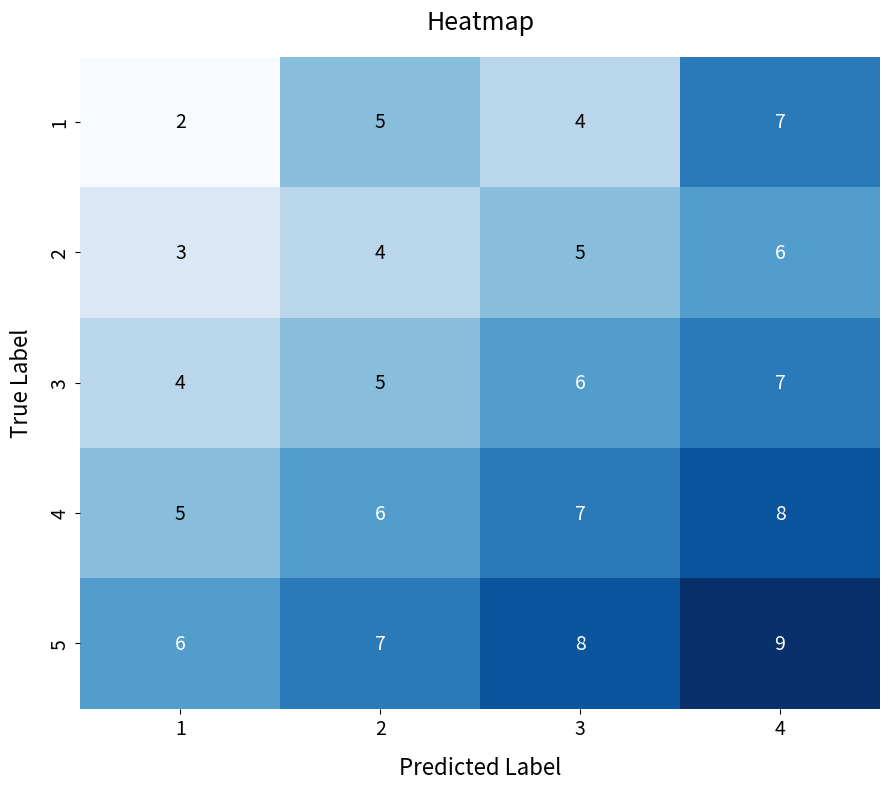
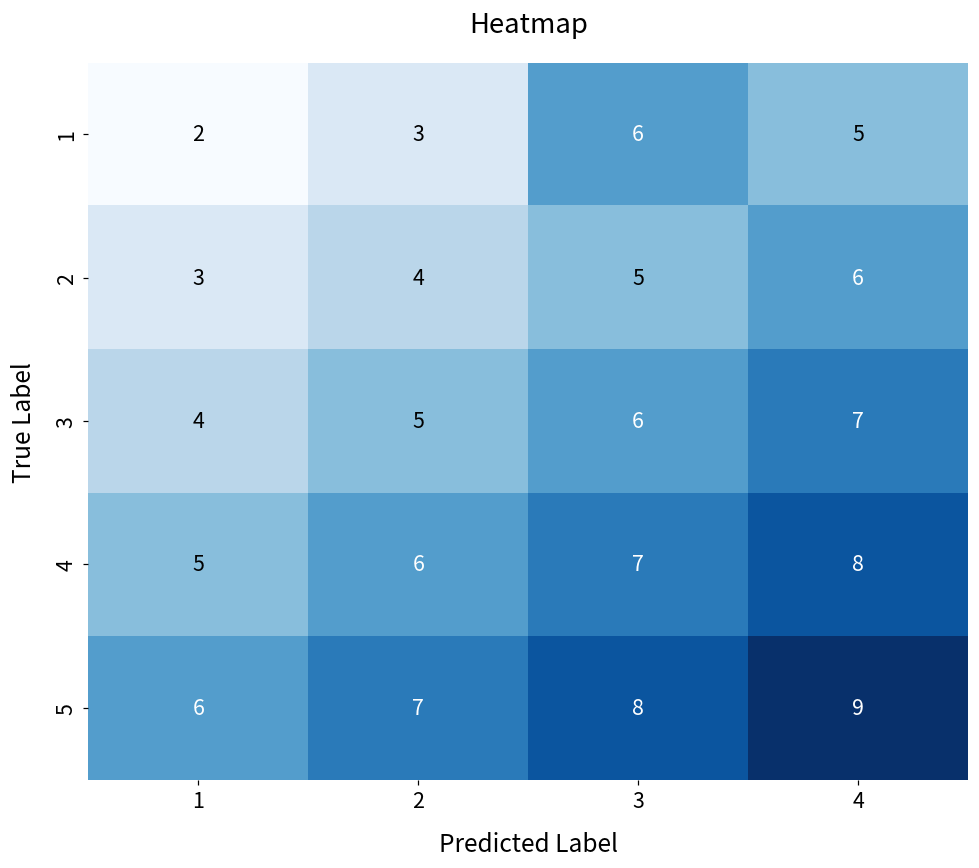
1, 2: 5 -> 3
1, 3: 4 -> 6
1, 4: 7 -> 5
